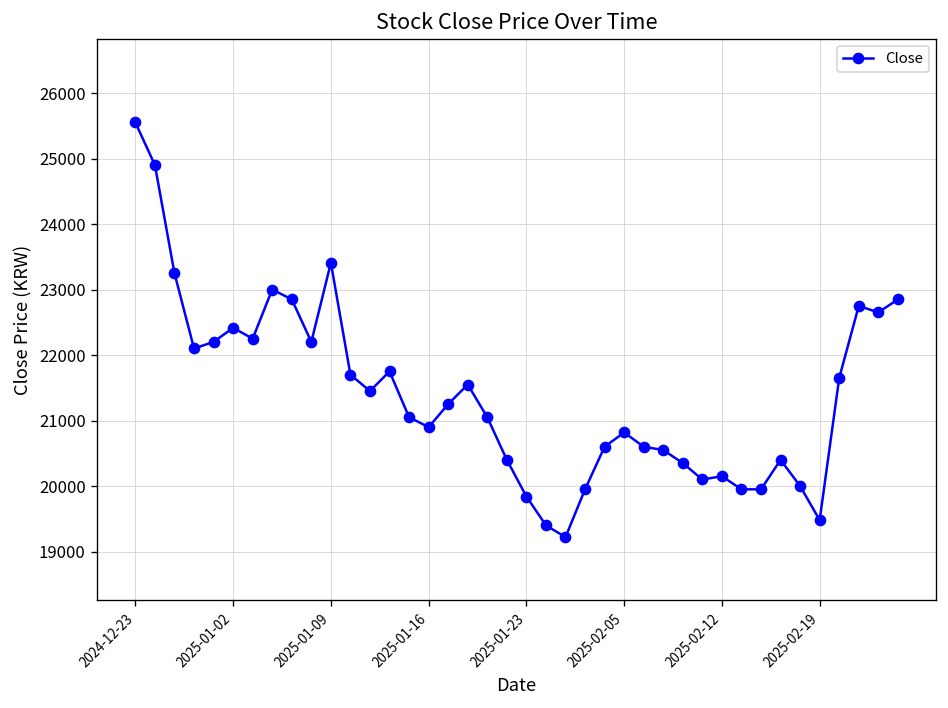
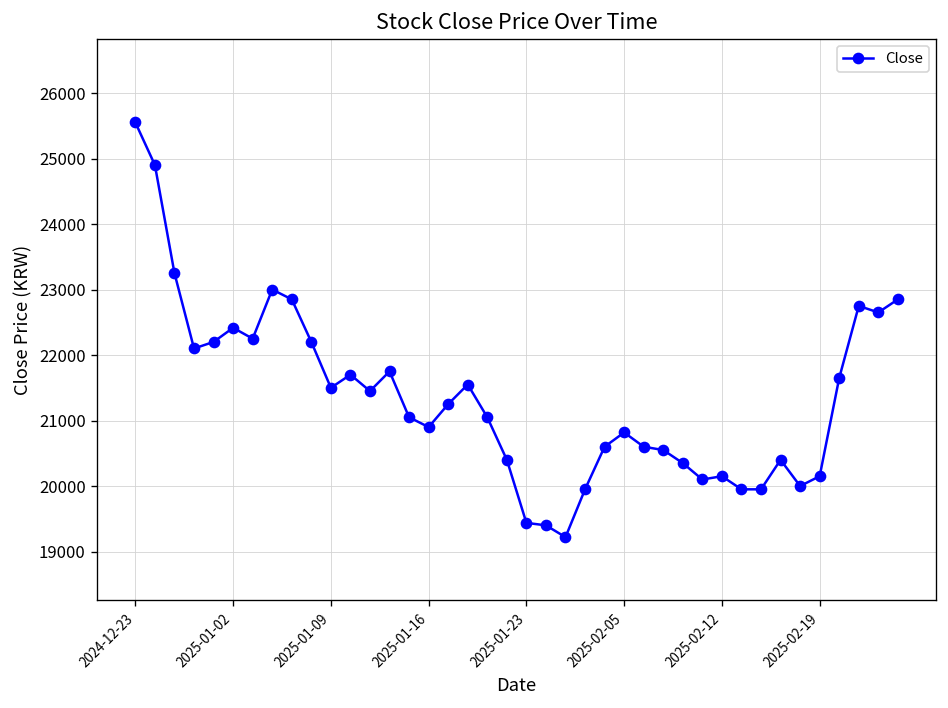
2025-01-09: 23400 -> 21500
2025-01-23: 19800 -> 19400
2025-02-19: 19500 -> 20200
